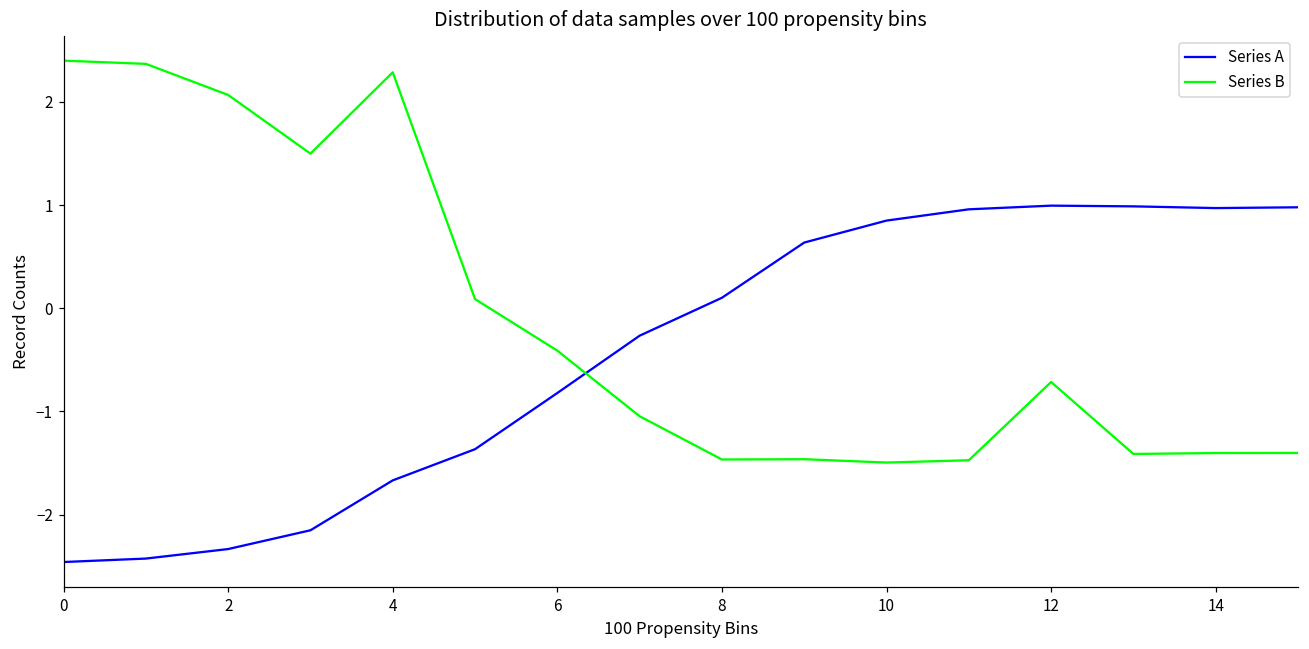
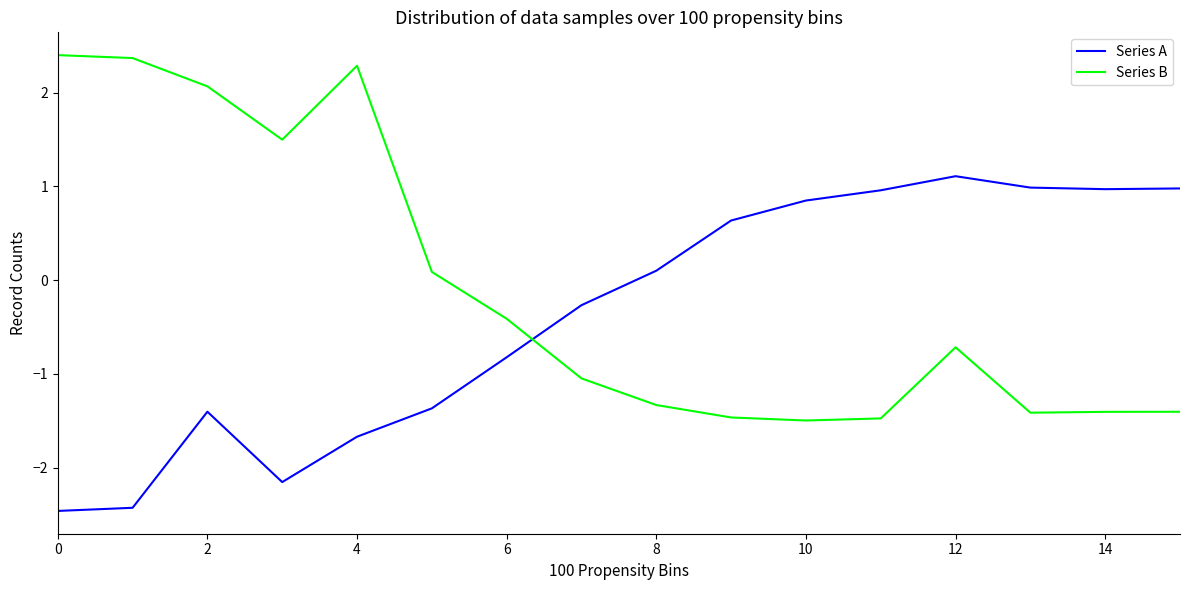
Series A, 2: -2.3 -> -1.4
Series B, 8: -1.5 -> -1.3
Series A, 12: 1.0 -> 1.1
